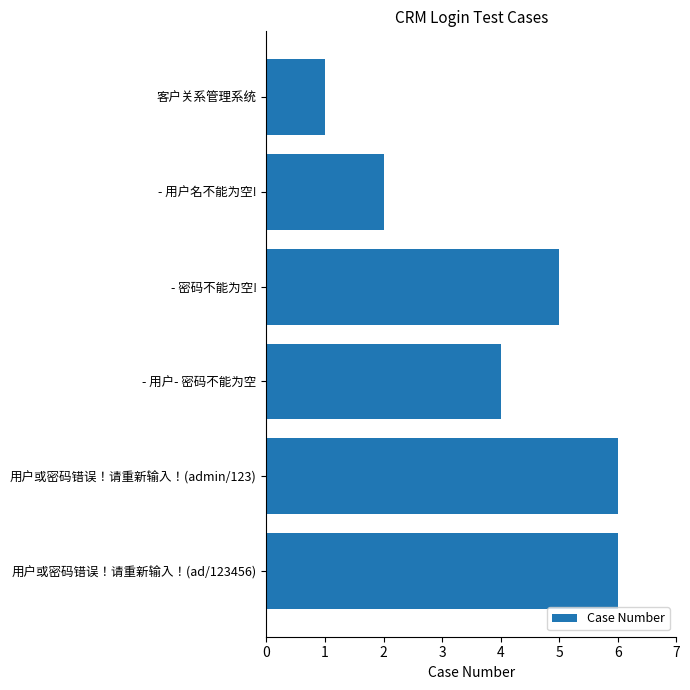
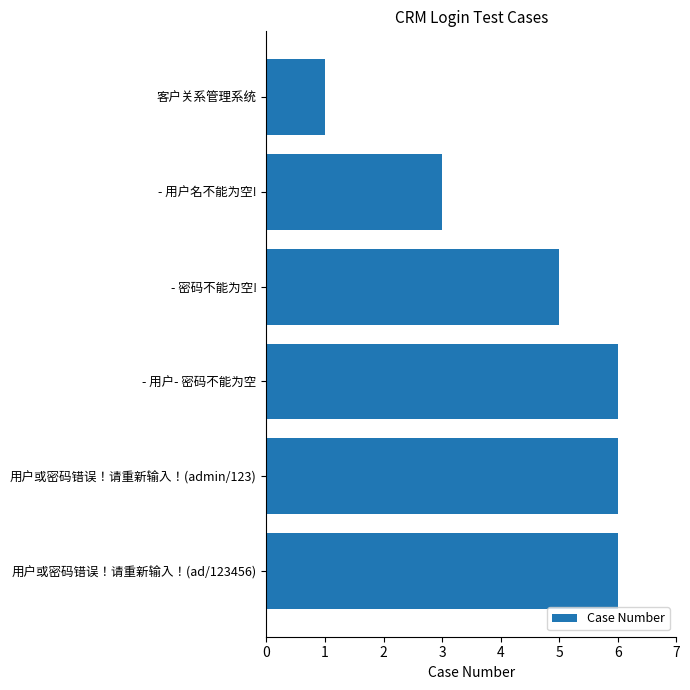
- 用户名不能为空!: 2 -> 3
- 用户- 密码不能为空: 4 -> 6
